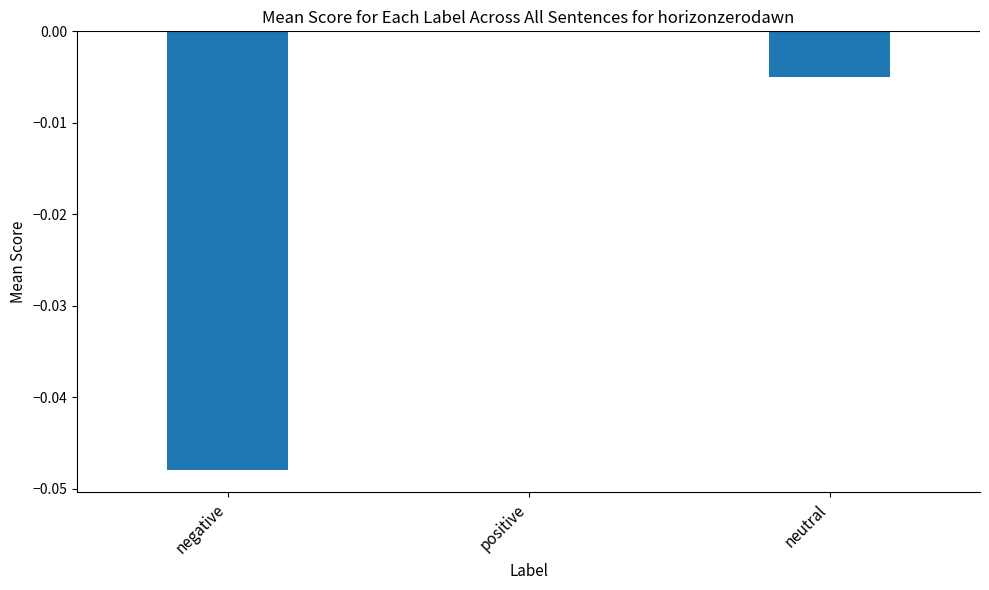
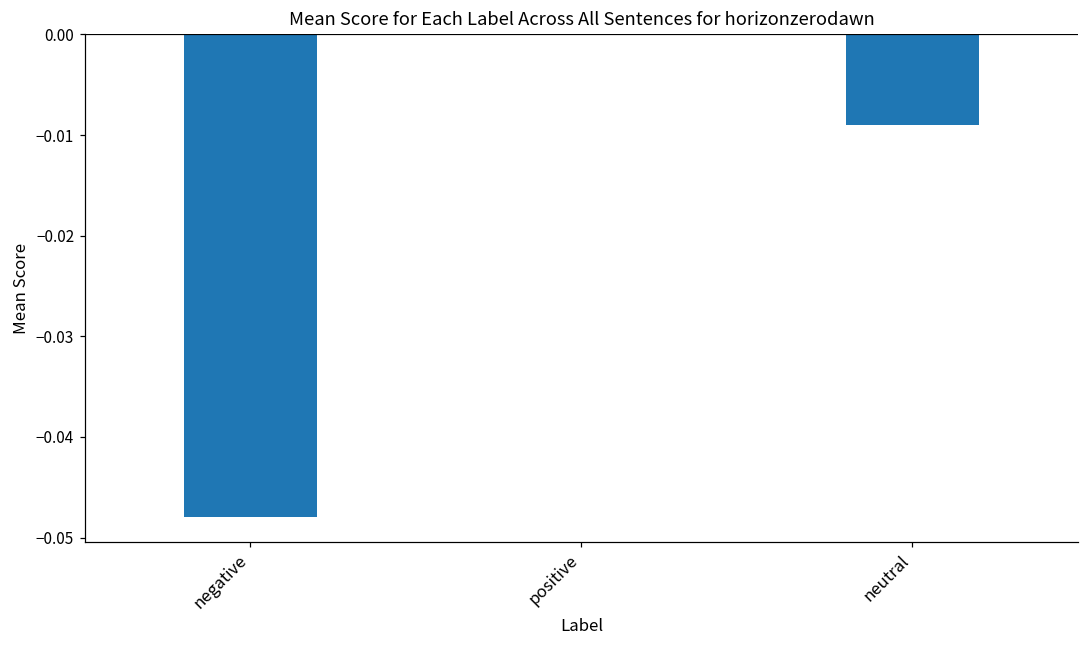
neutral: -0.005 -> -0.009
